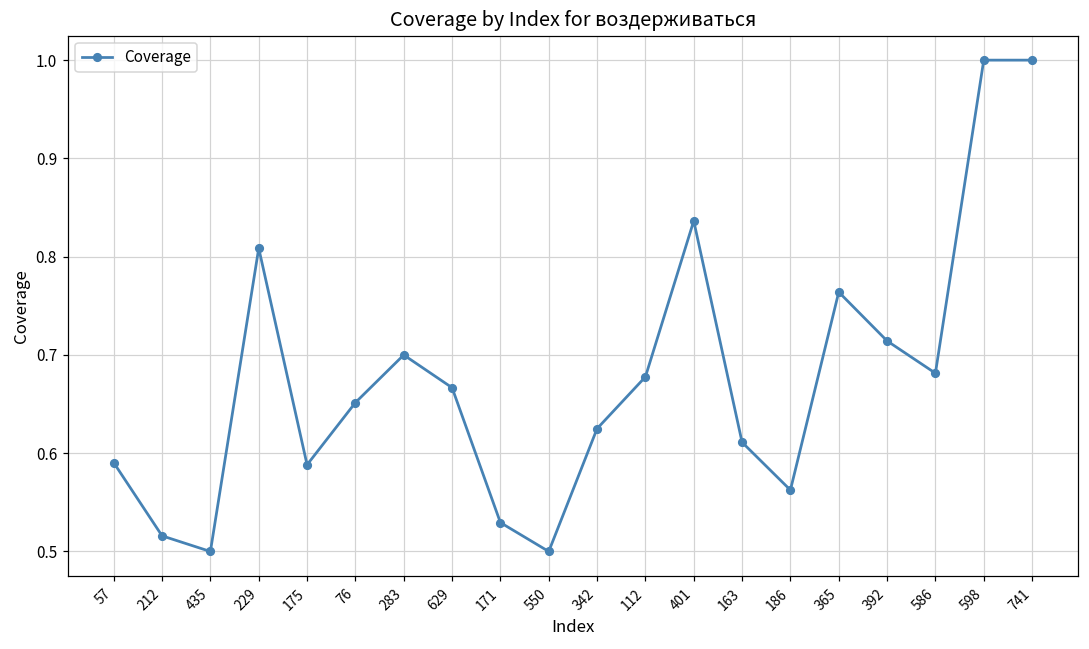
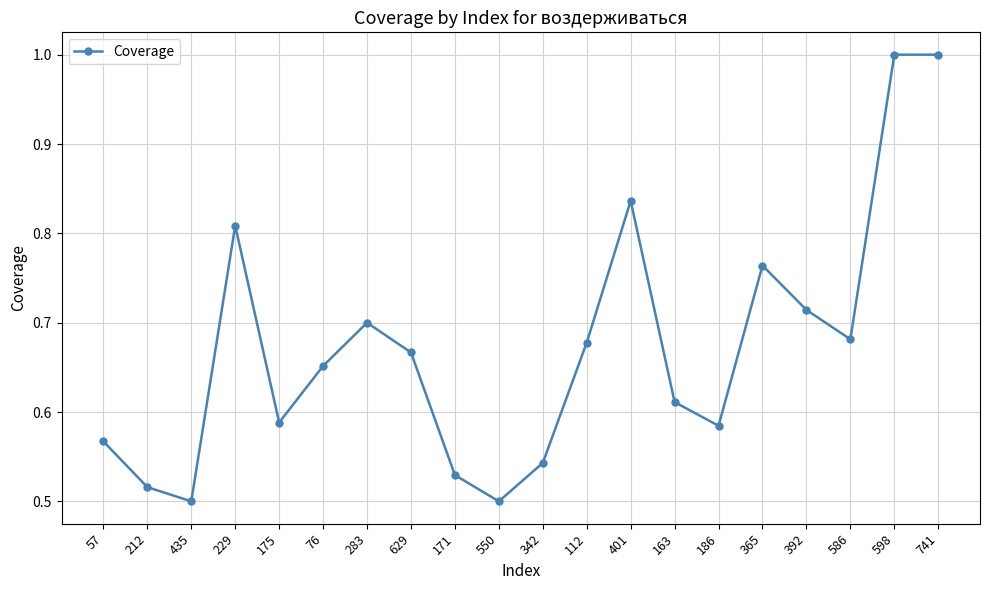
57: 0.59 -> 0.57
342: 0.63 -> 0.54
186: 0.56 -> 0.58
